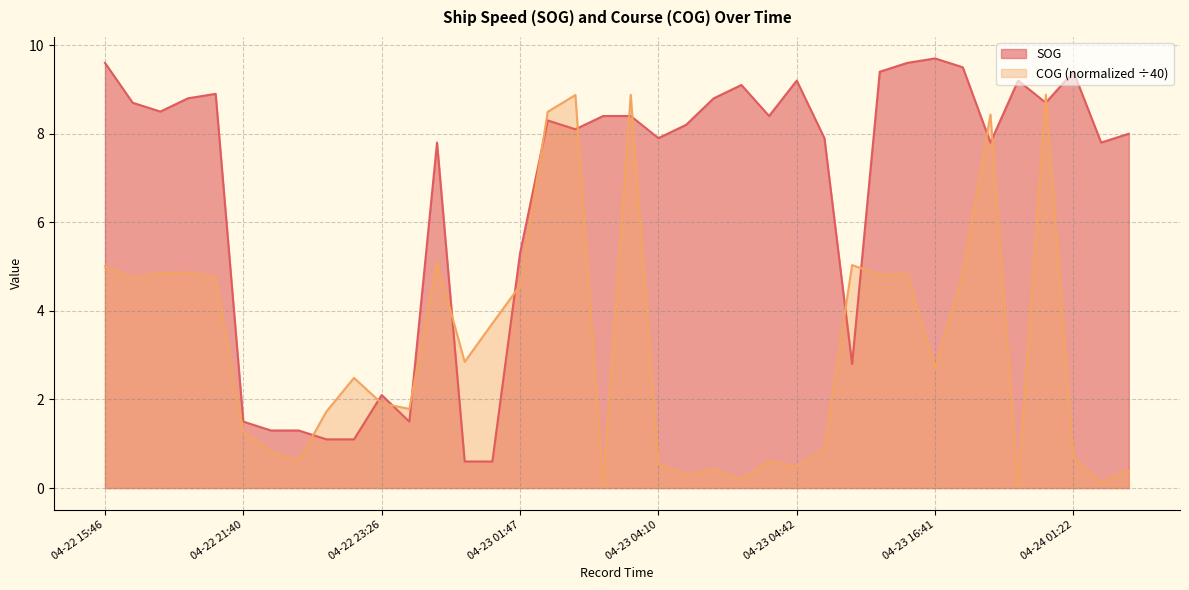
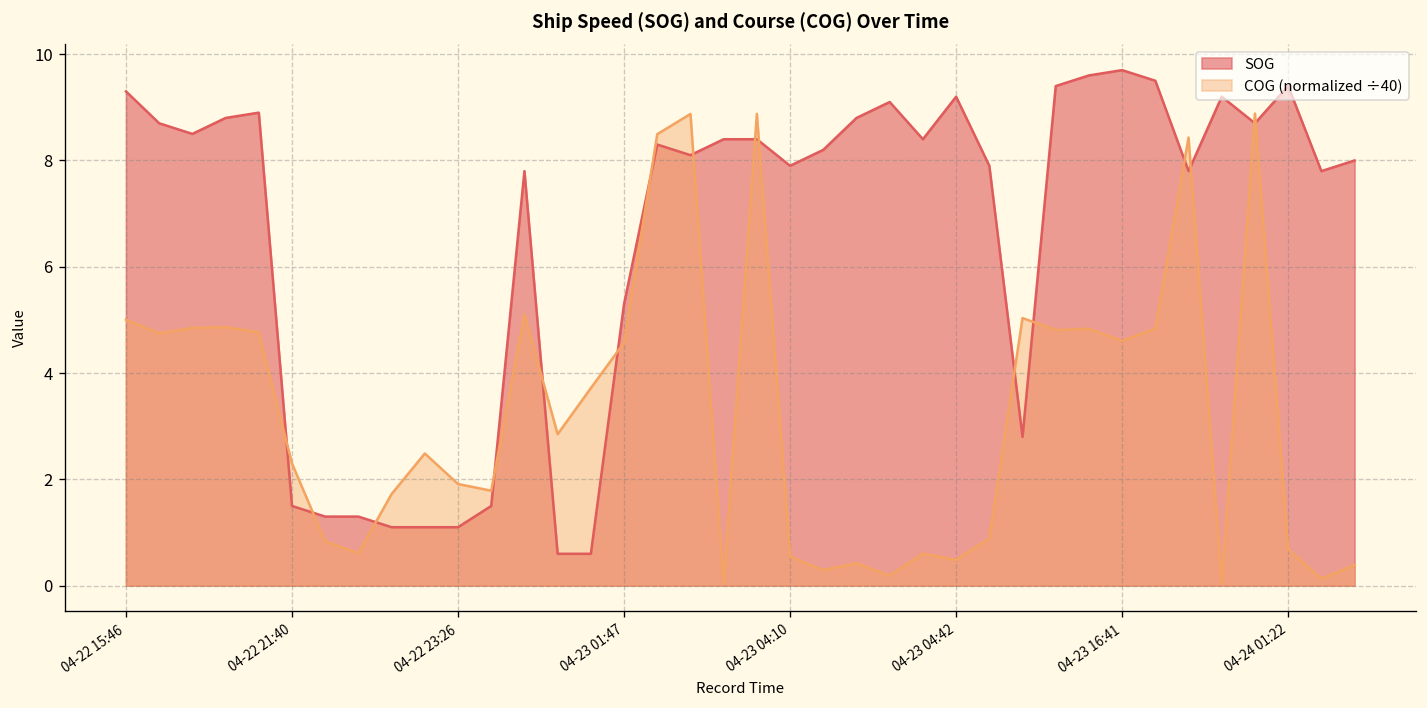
SOG, 04-22 15:46: 9.6 -> 9.3
COG (normalized ÷40), 04-22 21:40: 1.3 -> 2.3
SOG, 04-22 23:26: 2.1 -> 1.1
COG (normalized ÷40), 04-23 16:41: 2.7 -> 4.6
